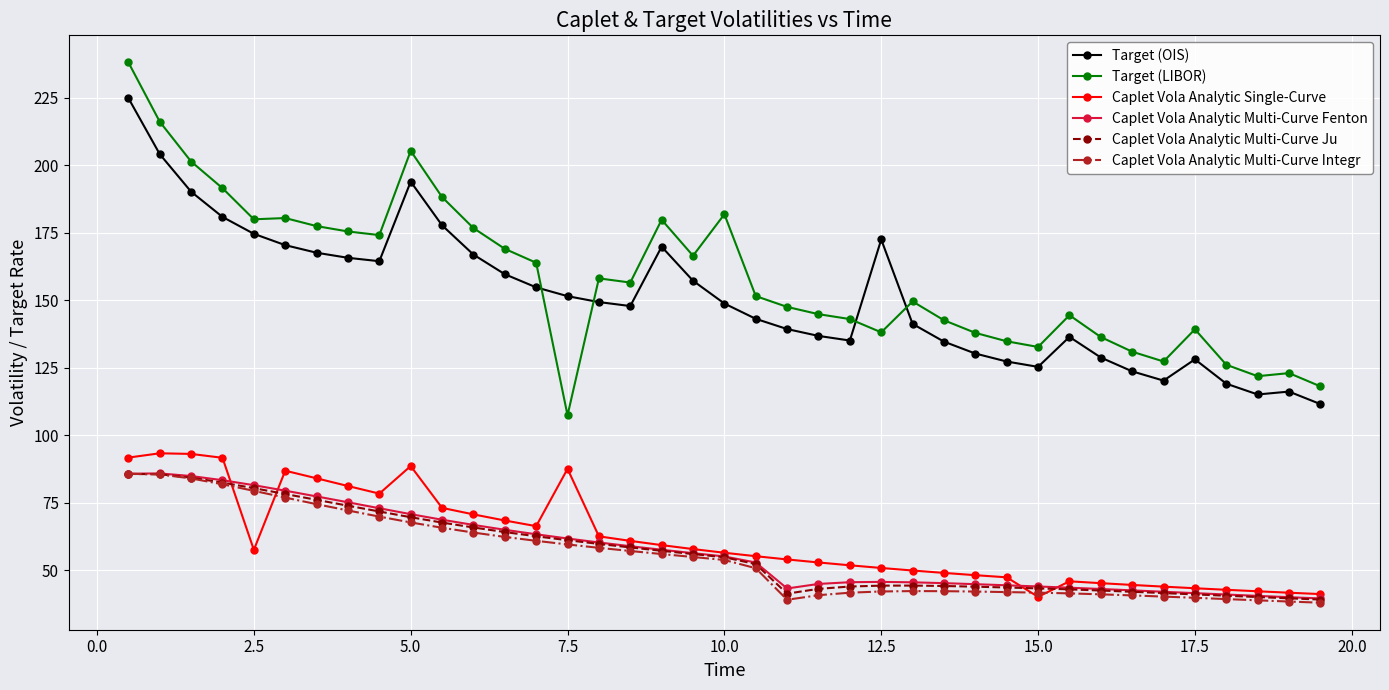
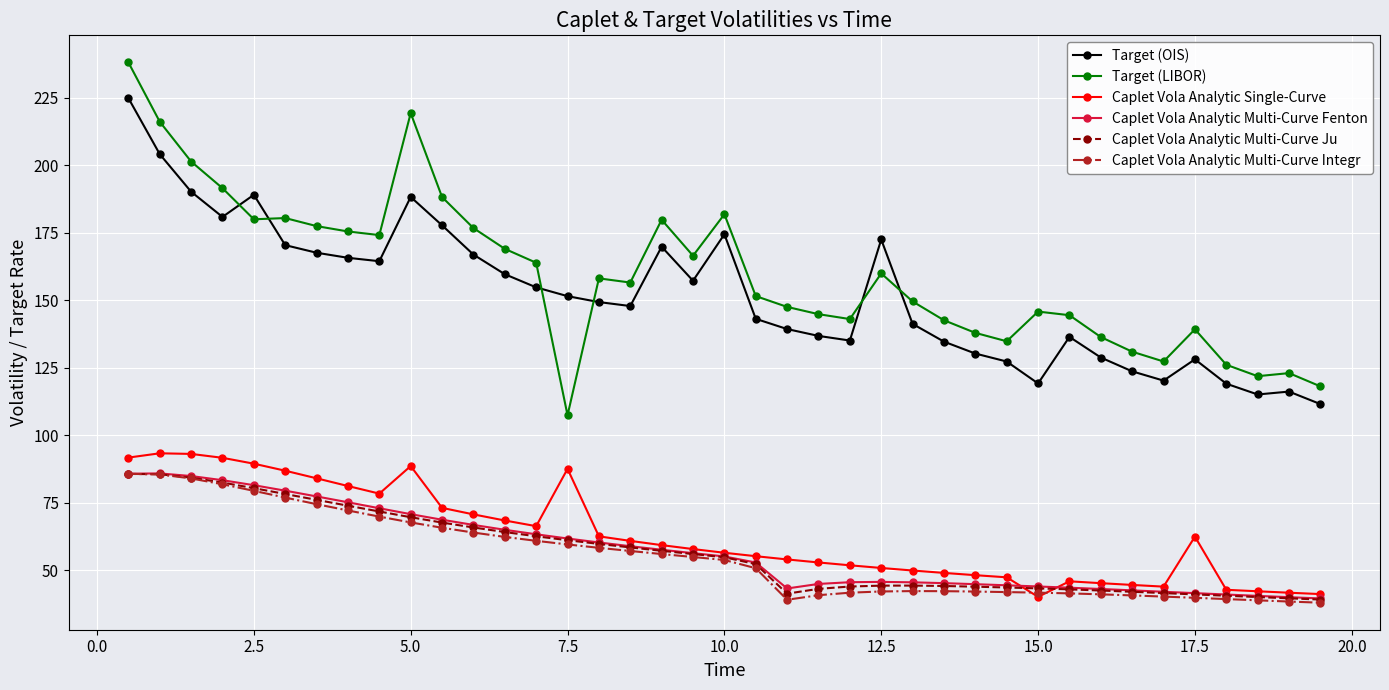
Target (OIS), 2.5: 175 -> 189
Caplet Vola Analytic Single-Curve, 2.5: 58 -> 90
Target (OIS), 5.0: 194 -> 188
Target (LIBOR), 5.0: 205 -> 219
Target (OIS), 10.0: 149 -> 174
Target (LIBOR), 12.5: 138 -> 160
Target (OIS), 15.0: 125 -> 119
Target (LIBOR), 15.0: 133 -> 146
Caplet Vola Analytic Single-Curve, 17.5: 43 -> 63
